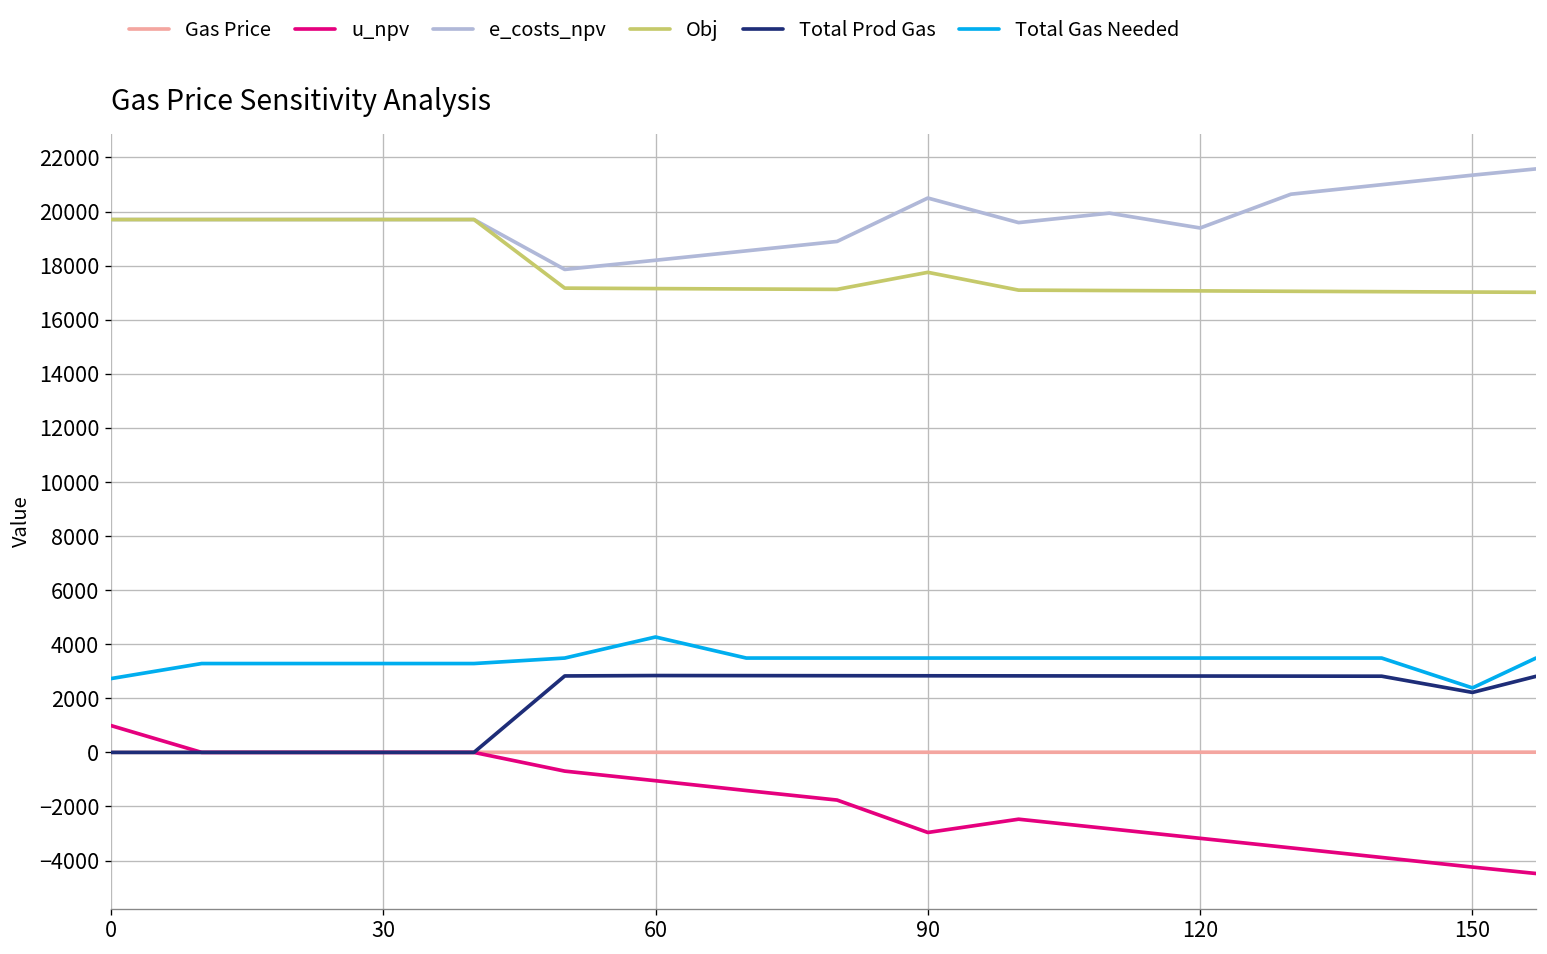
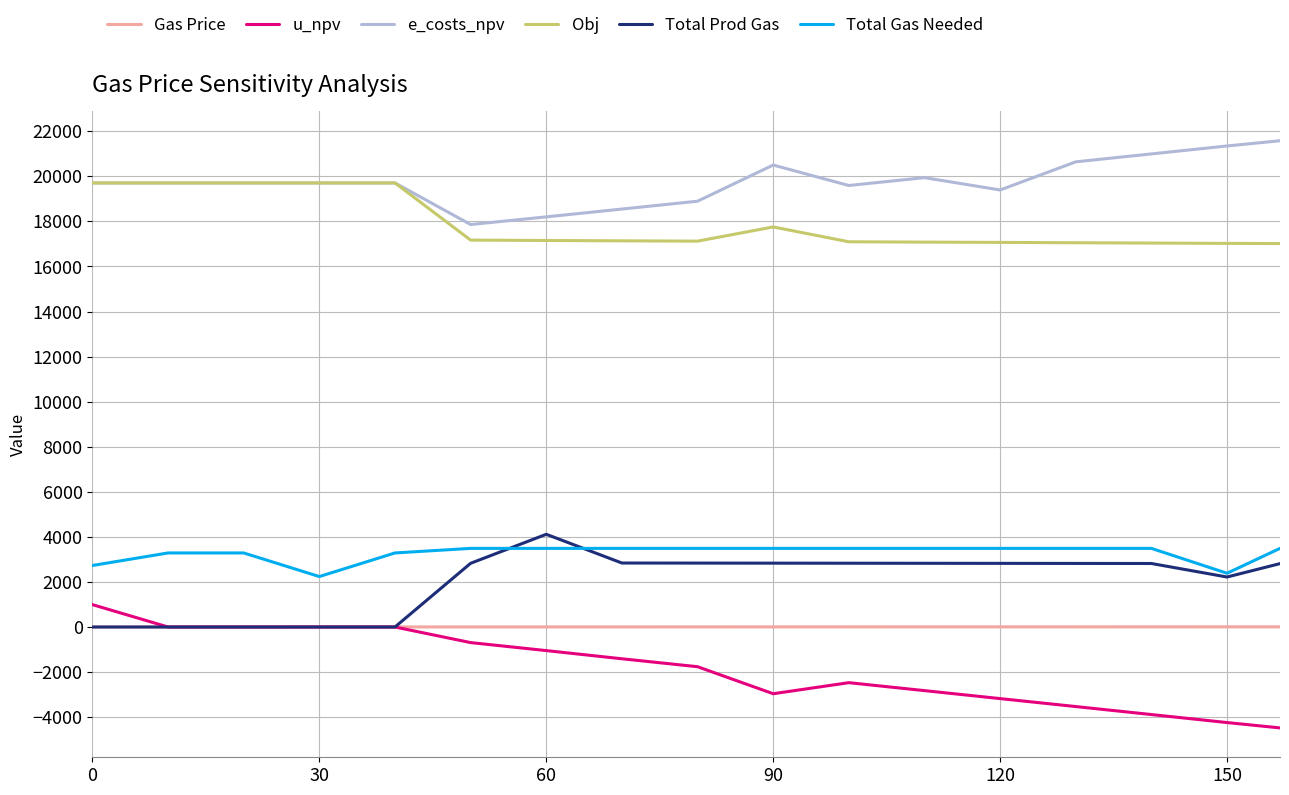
Total Gas Needed, 30: 3300 -> 2200
Total Prod Gas, 60: 2800 -> 4100
Total Gas Needed, 60: 4300 -> 3500
